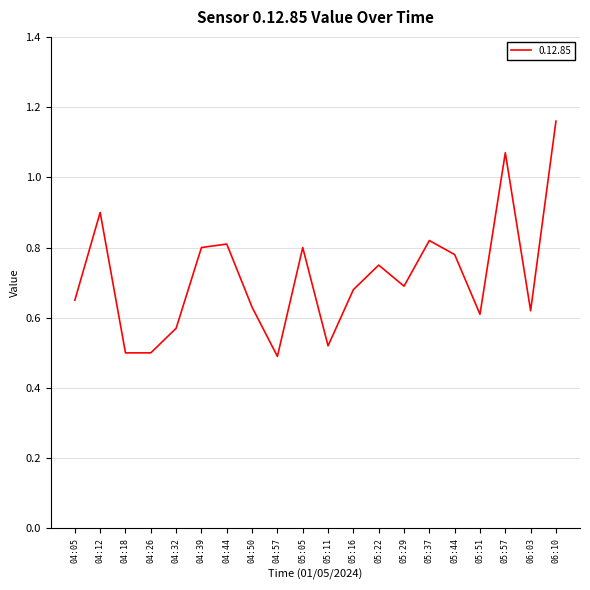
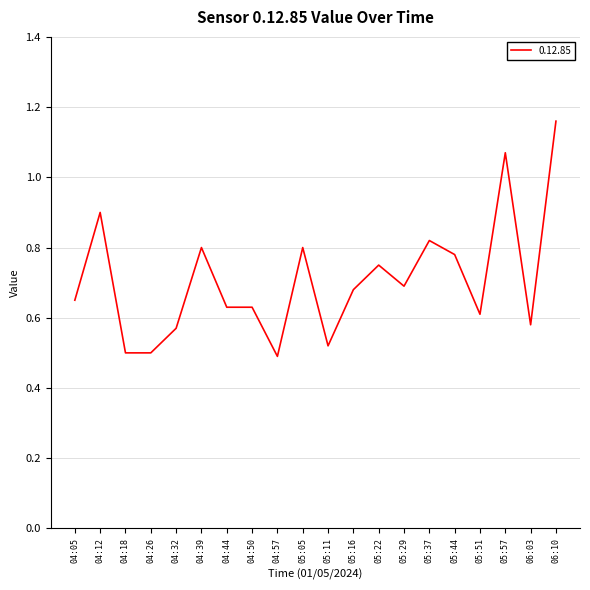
04:44: 0.81 -> 0.63
06:03: 0.62 -> 0.58
